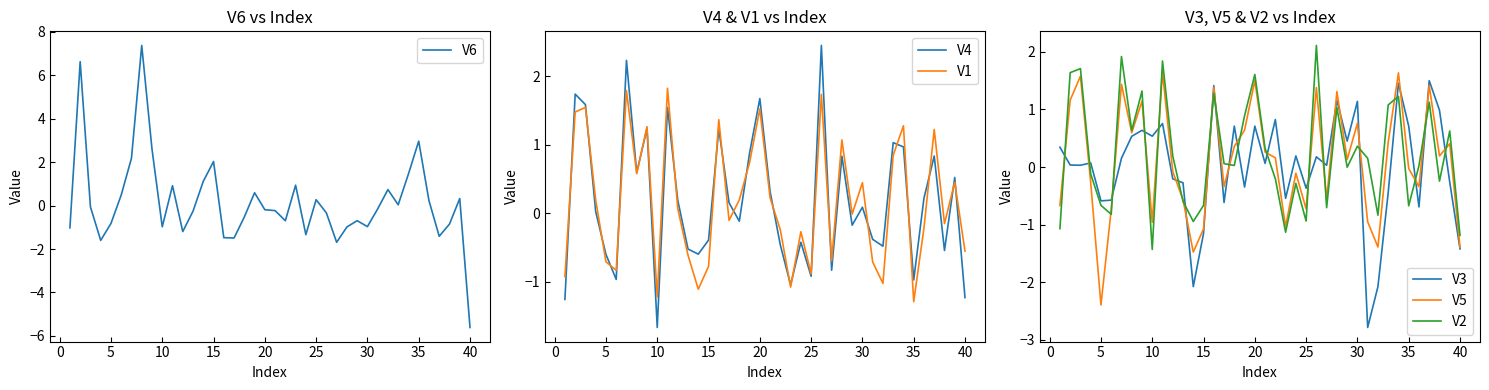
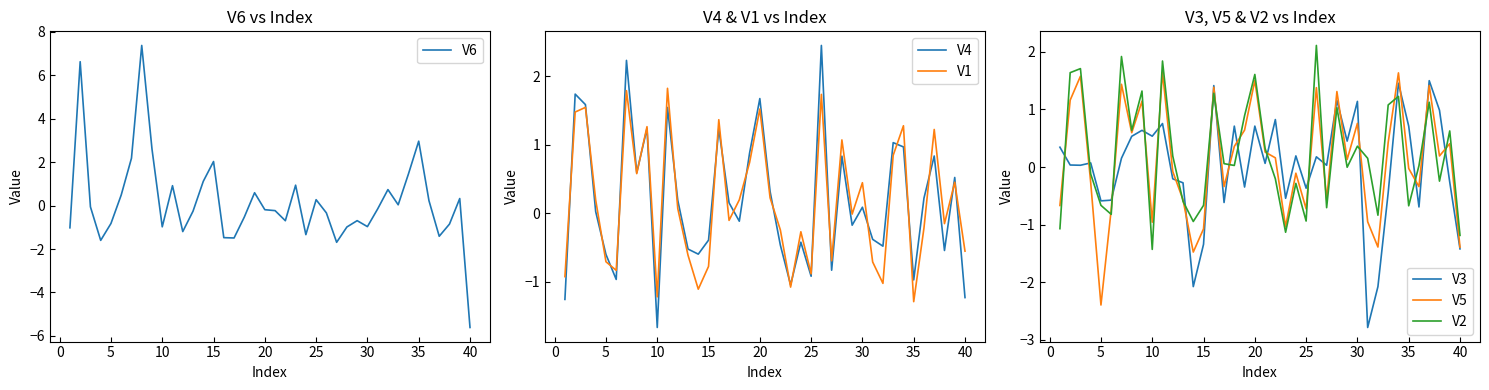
V3, V5 & V2 vs Index, V3, 15: -1.2 -> -1.3
